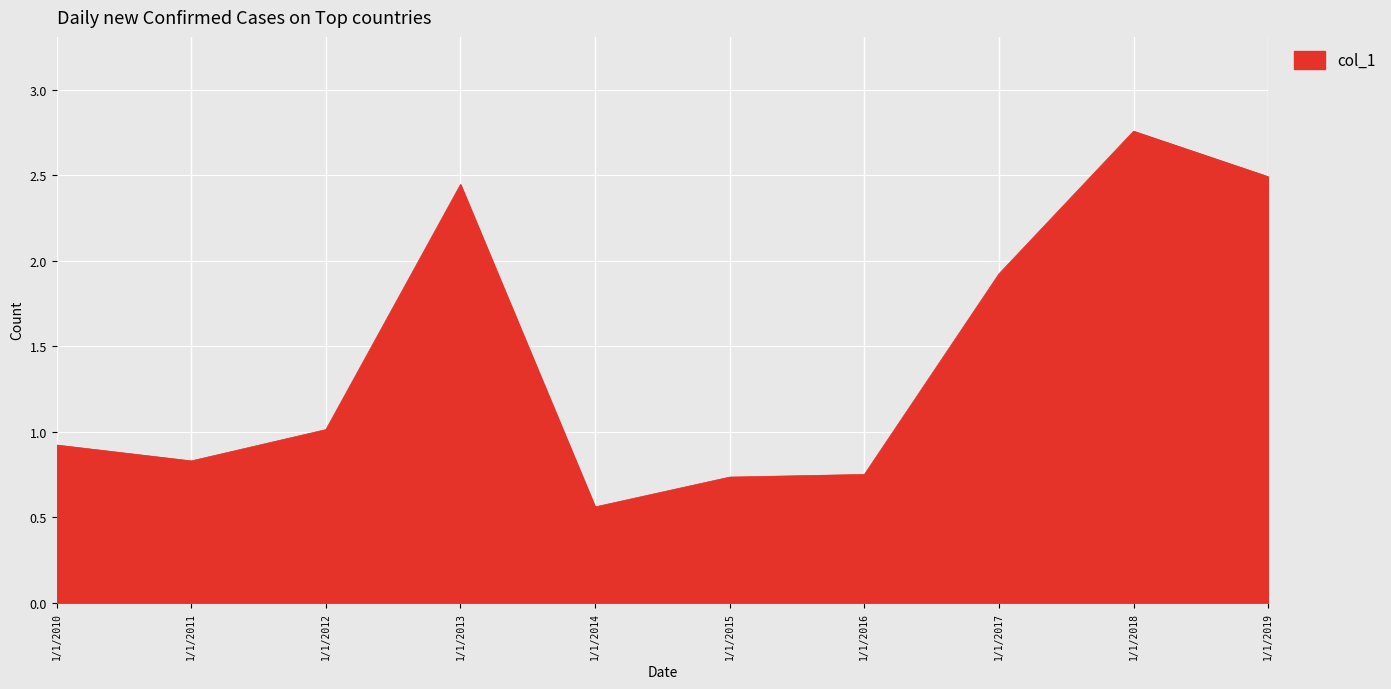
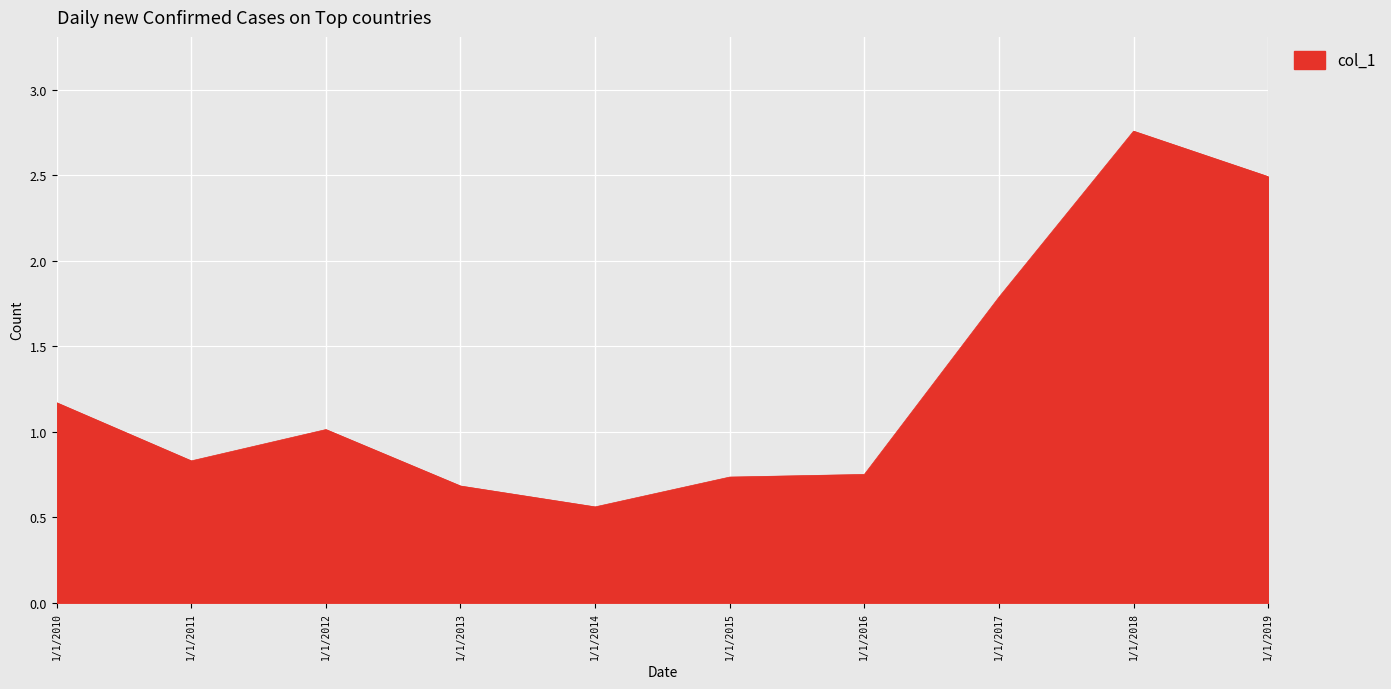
1/1/2010: 0.92 -> 1.17
1/1/2013: 2.45 -> 0.68
1/1/2017: 1.92 -> 1.79
